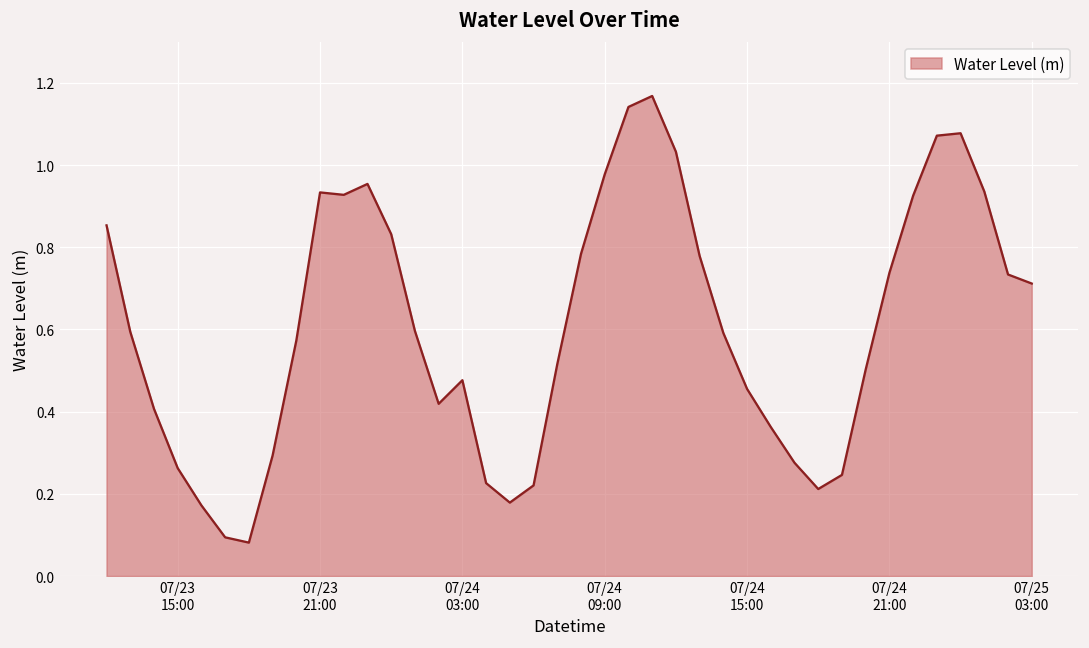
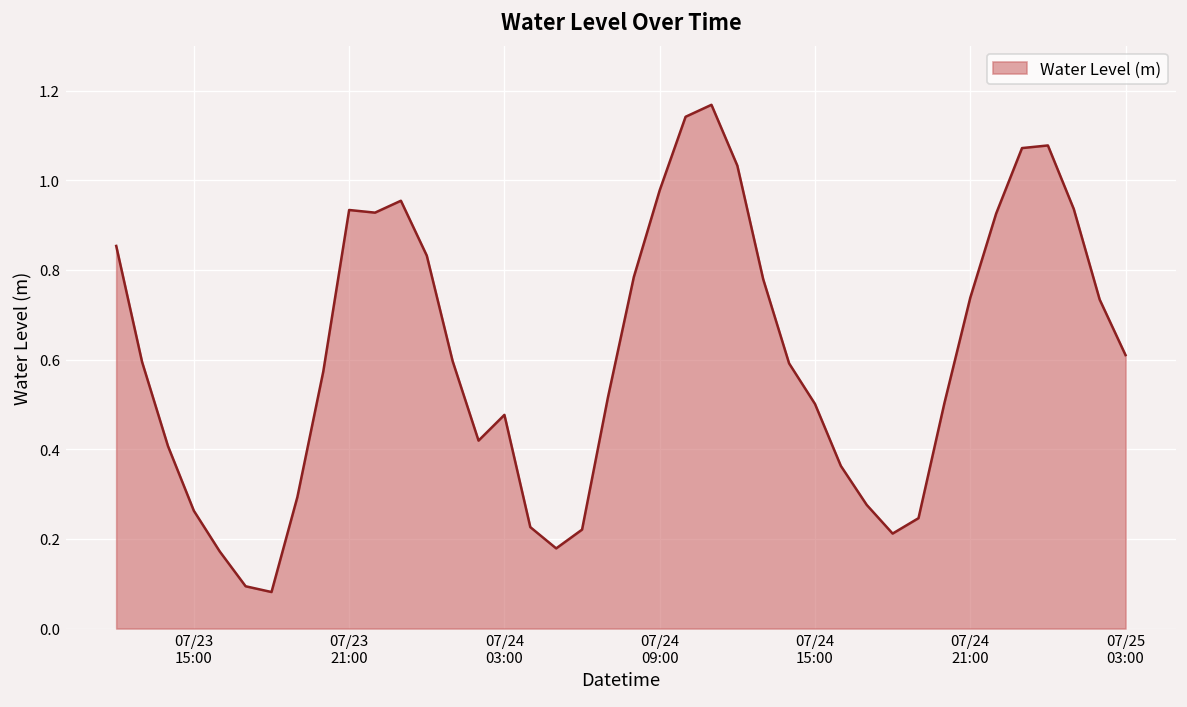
07/24 15:00: 0.46 -> 0.50
07/25 03:00: 0.71 -> 0.61
